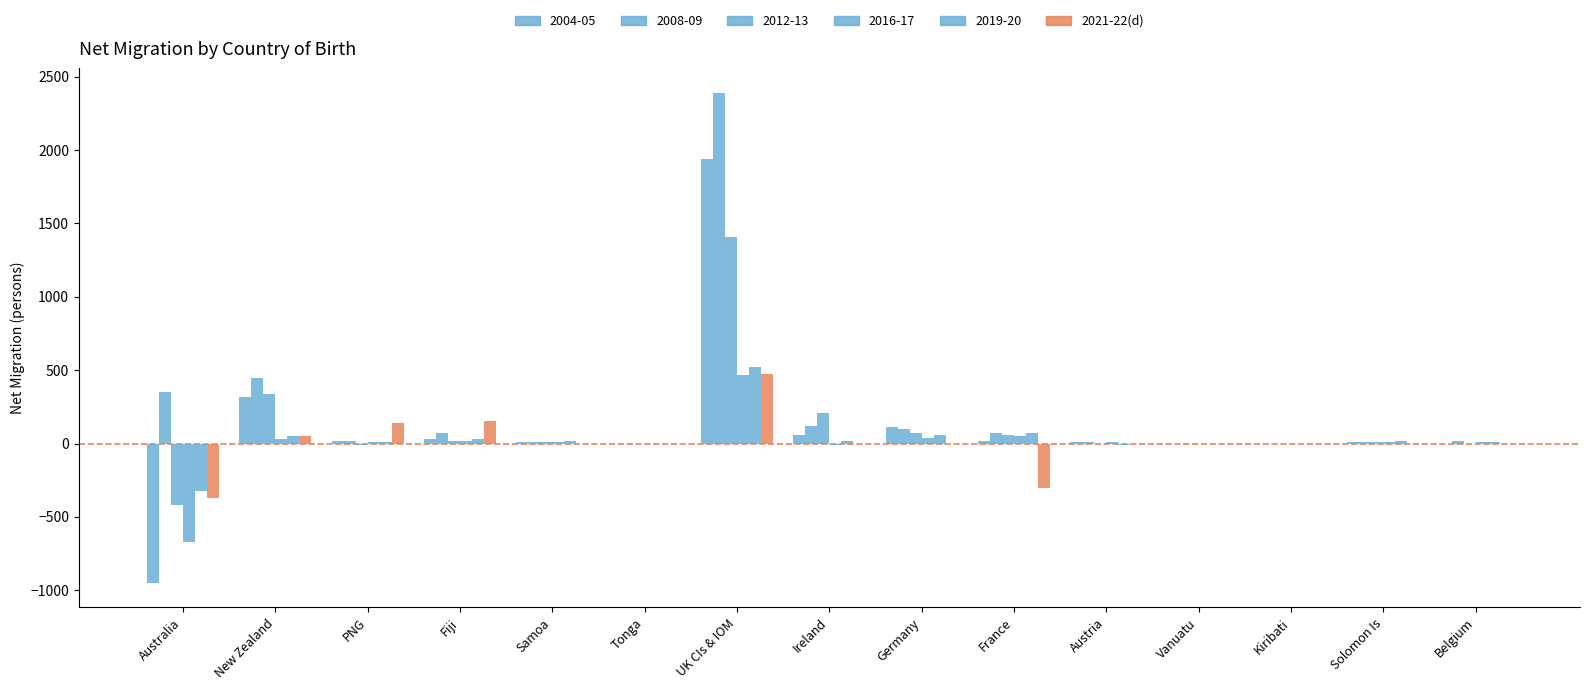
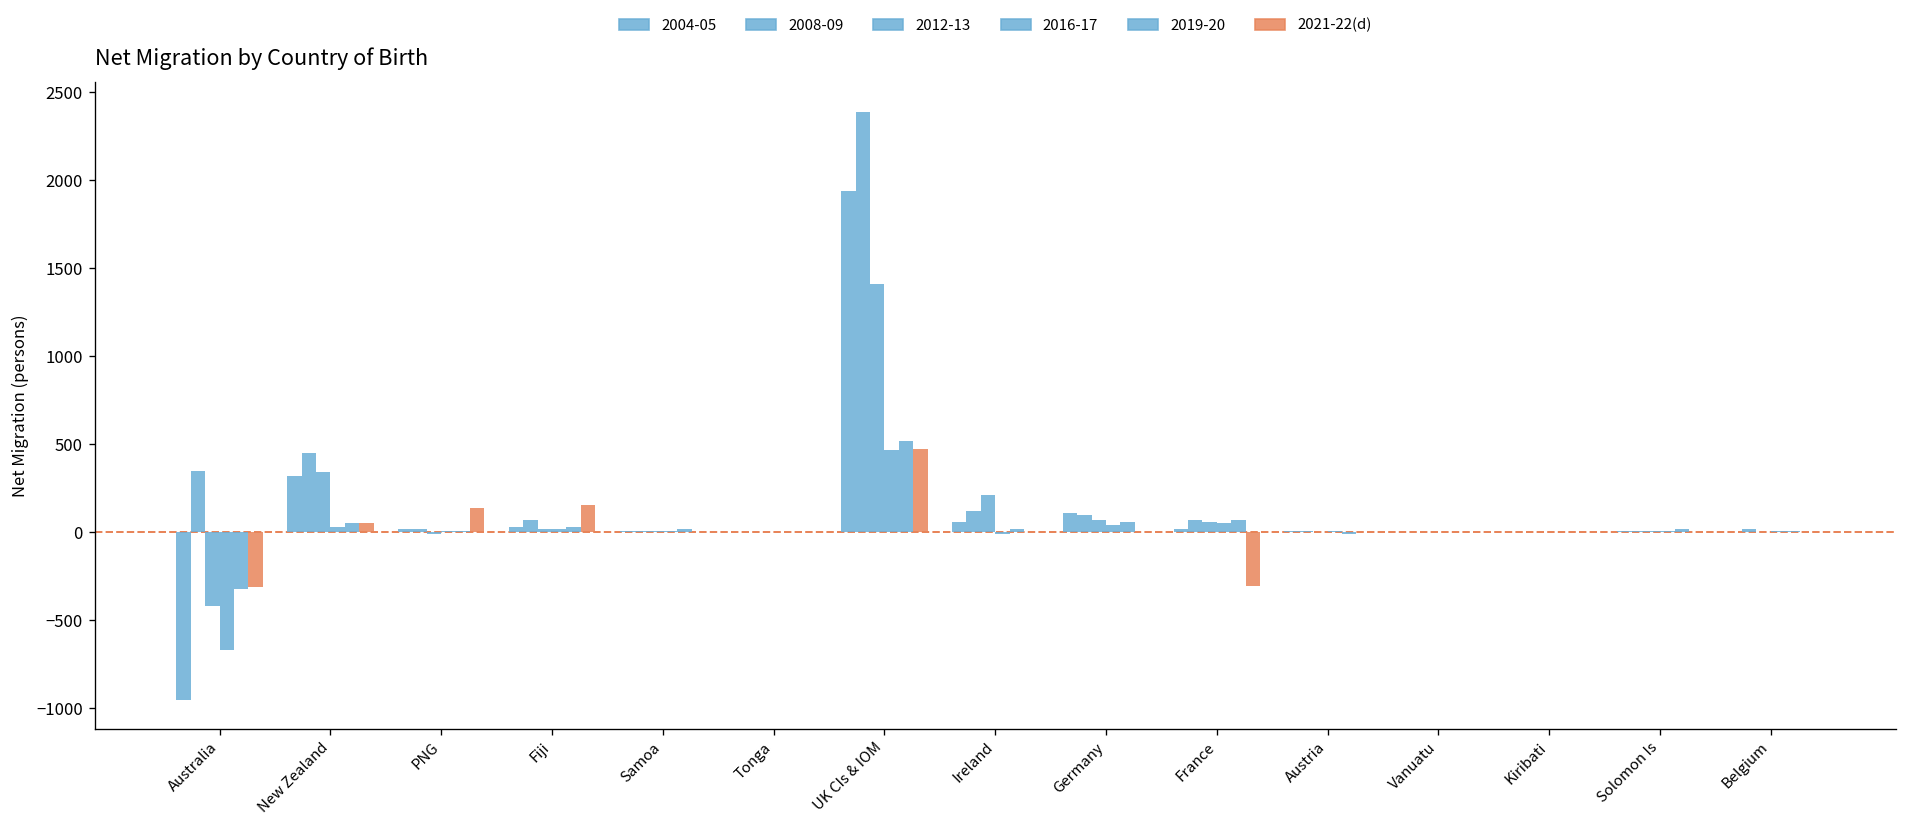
2021-22(d), Australia: -370 -> -310
